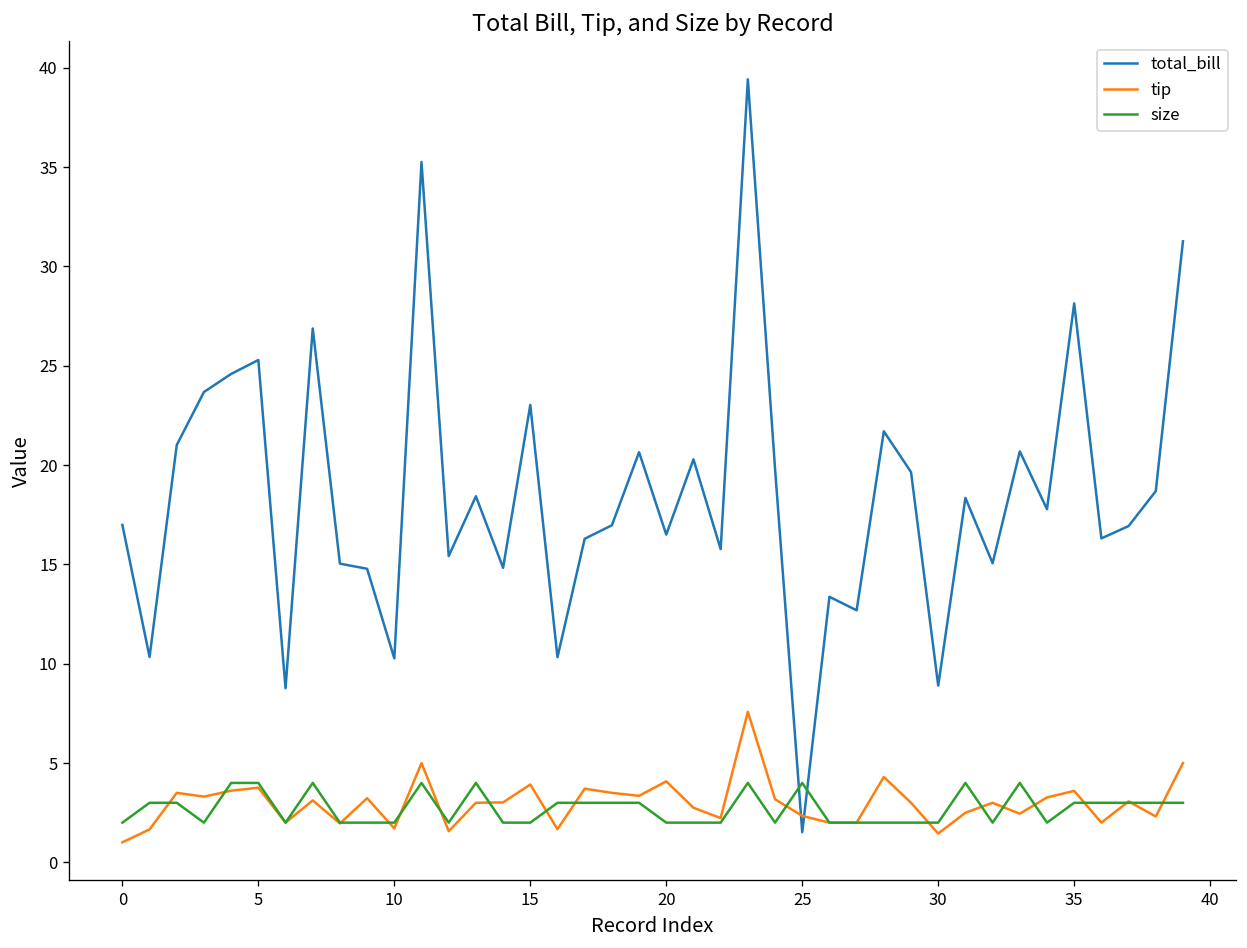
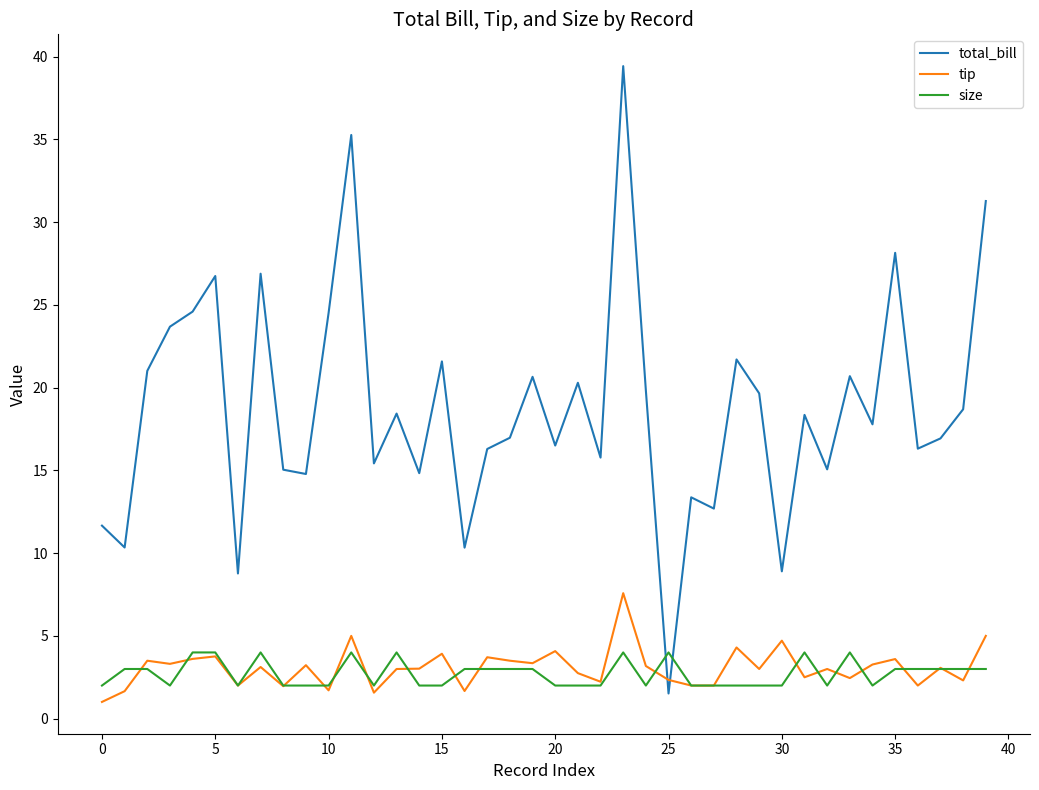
total_bill, 0: 17.0 -> 11.7
total_bill, 5: 25.3 -> 26.7
total_bill, 10: 10.3 -> 24.5
total_bill, 15: 23.0 -> 21.6
tip, 30: 1.5 -> 4.7
